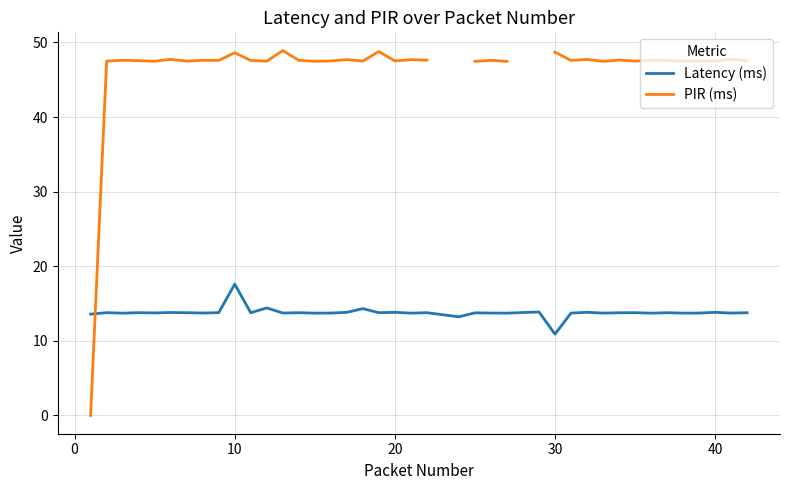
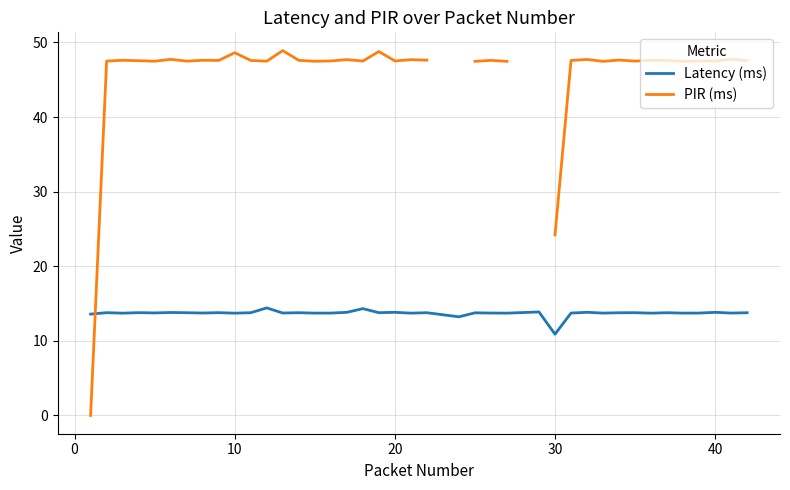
Latency (ms), 10: 18 -> 14
PIR (ms), 30: 49 -> 24
